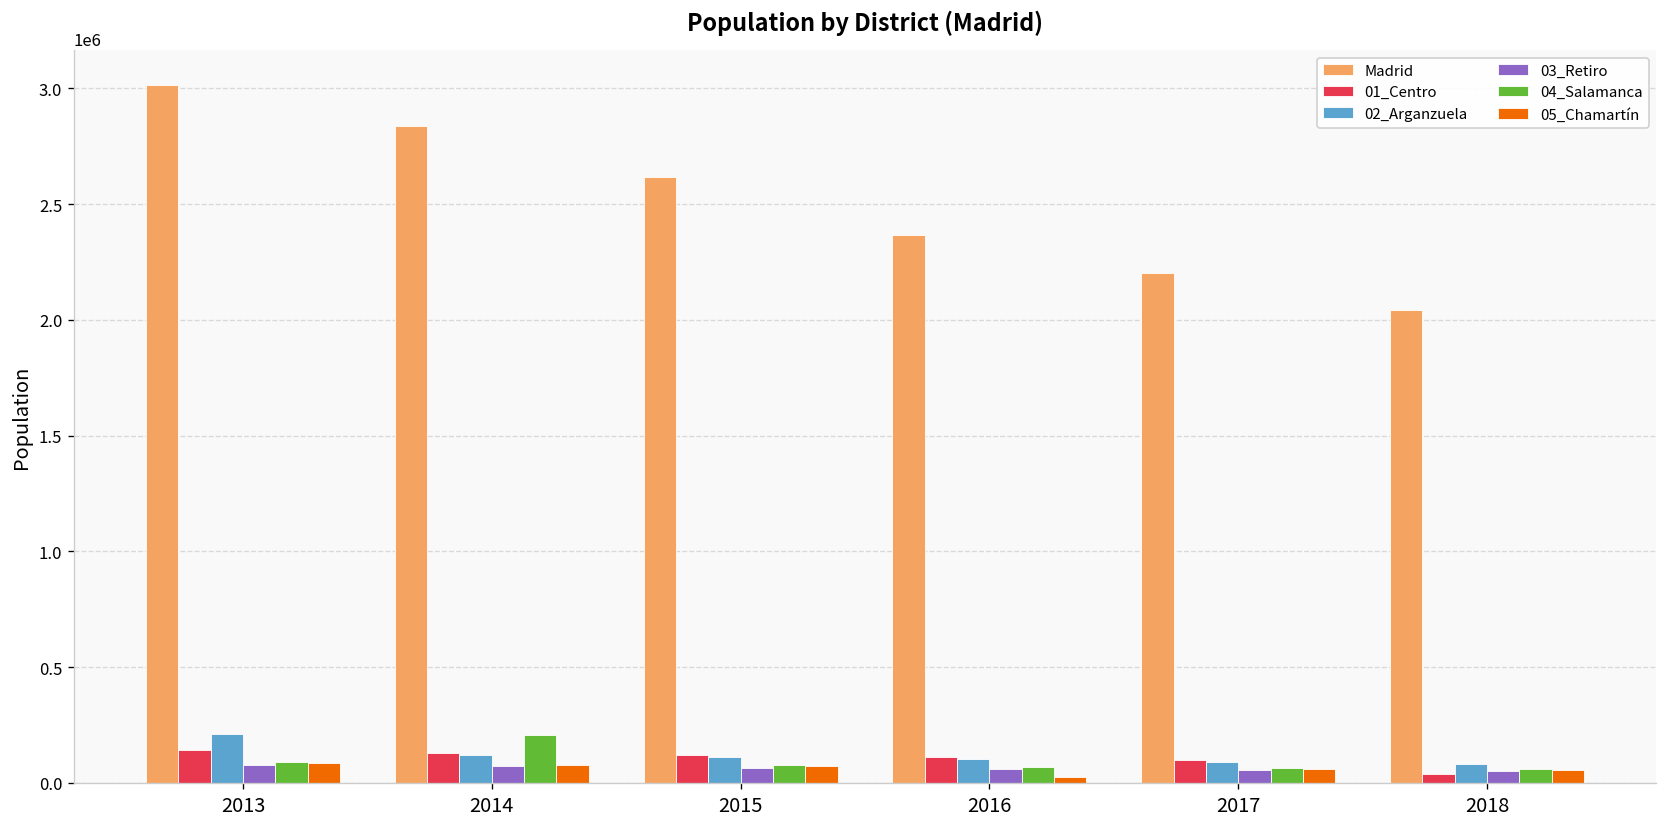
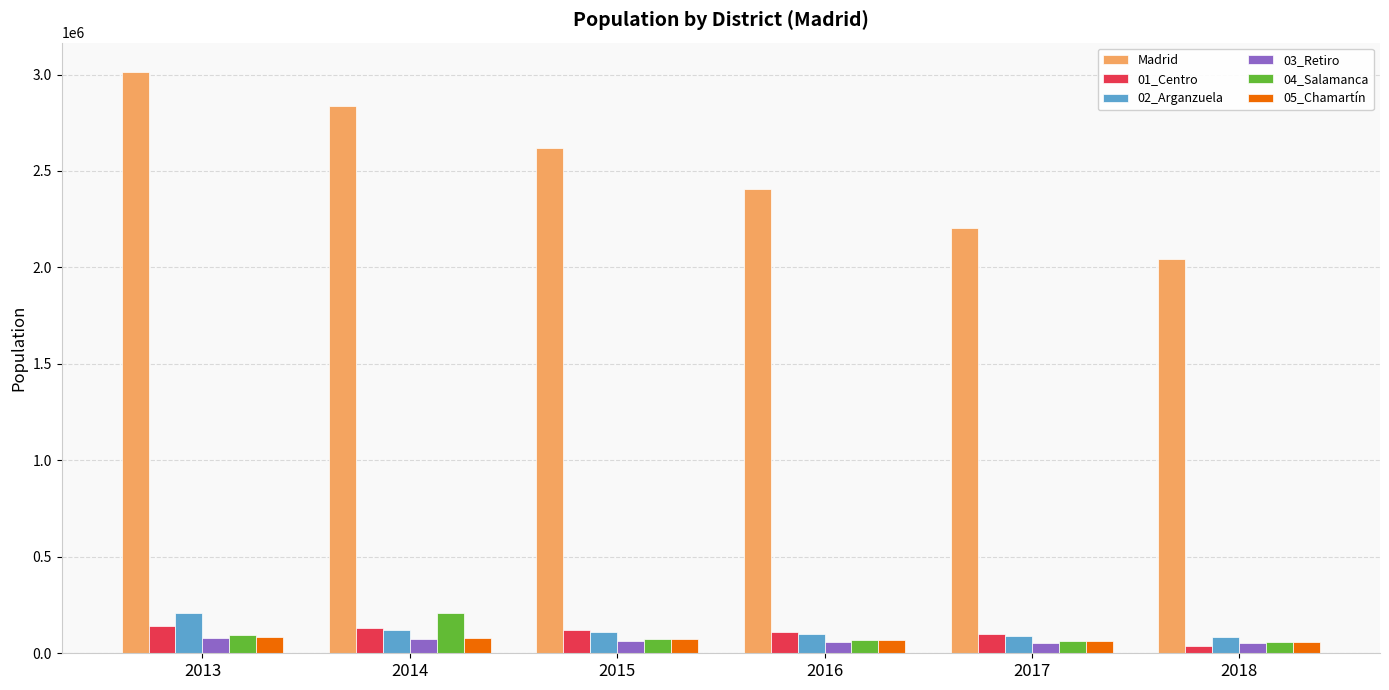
Madrid, 2016: 2370000 -> 2410000
05_Chamartín, 2016: 30000 -> 70000
